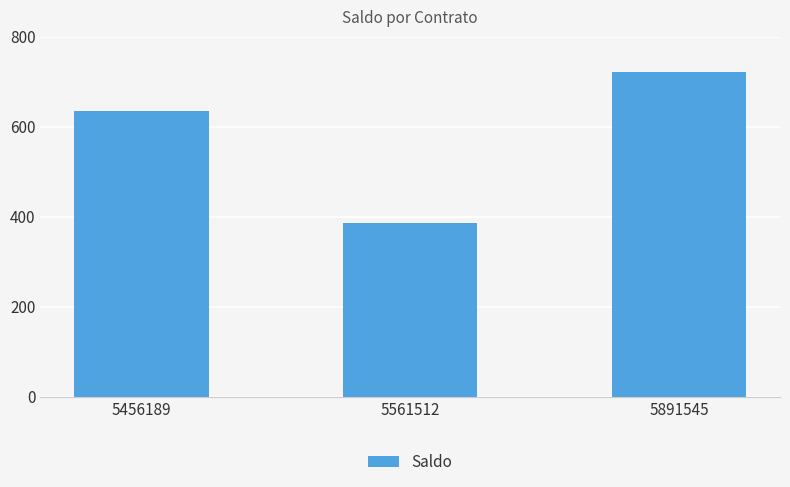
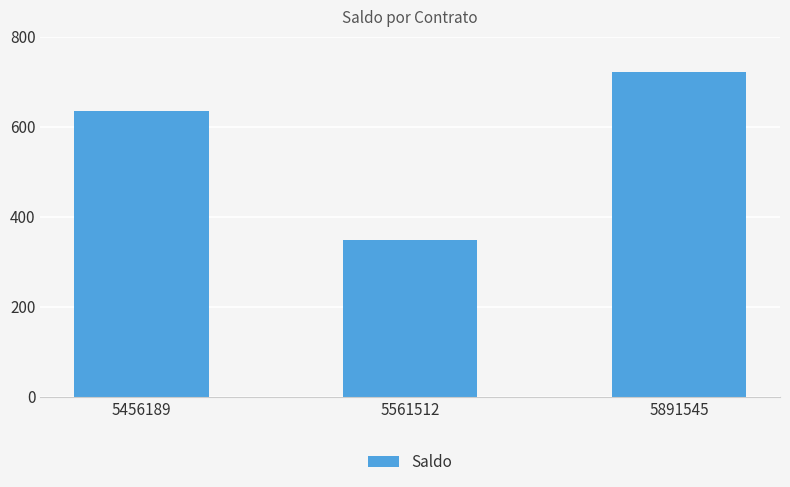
5561512: 390 -> 350
